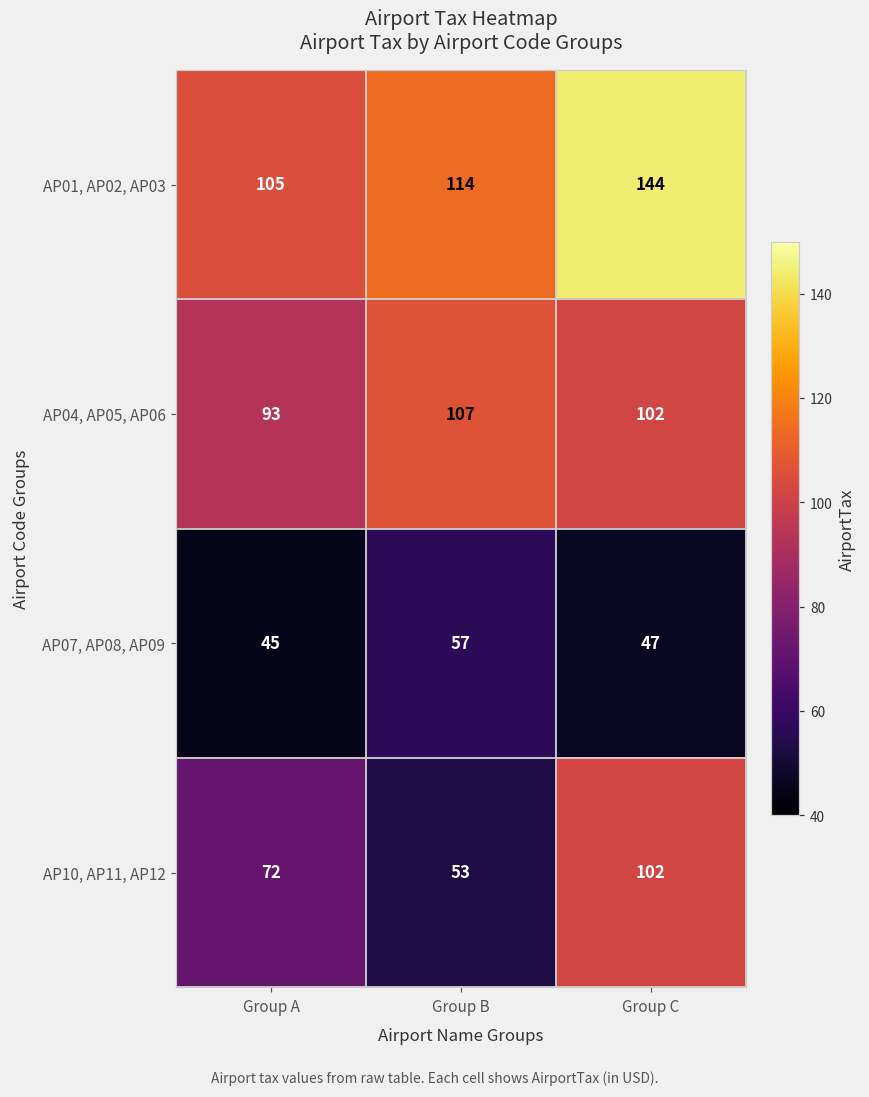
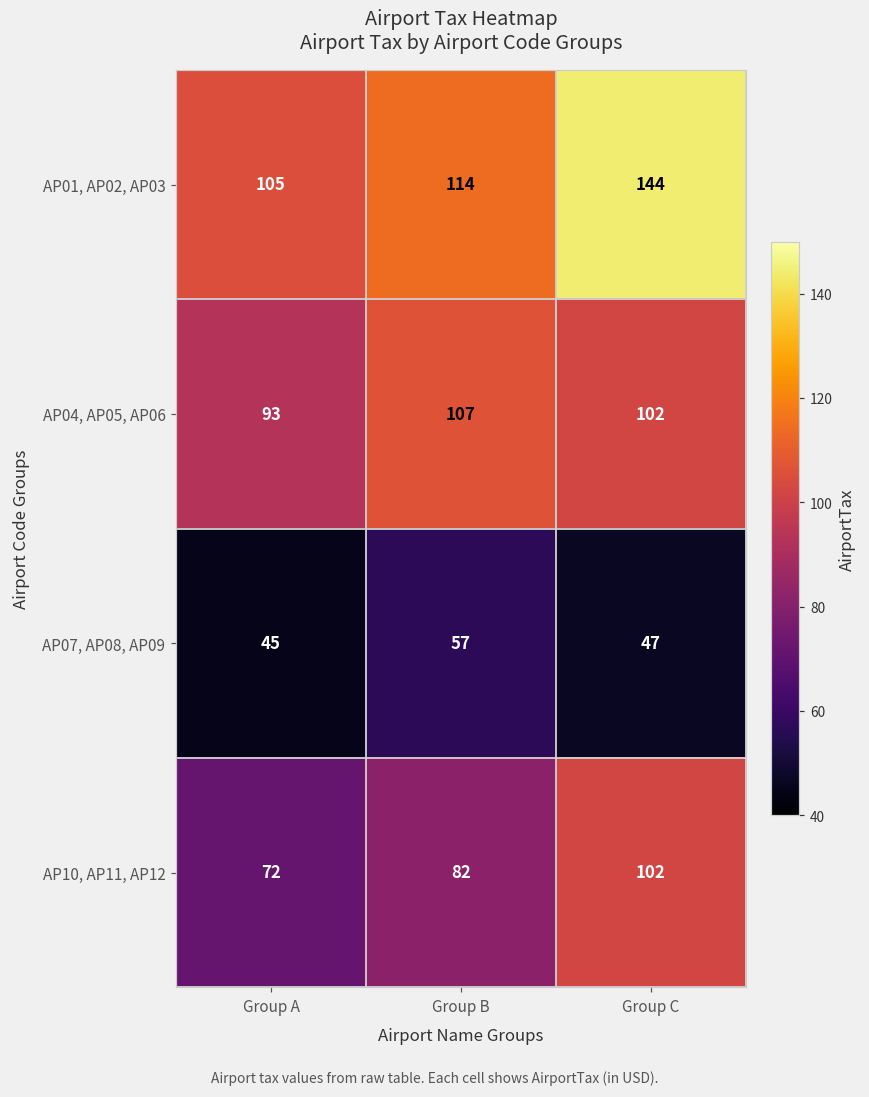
AP10, AP11, AP12, Group B: 53 -> 82
